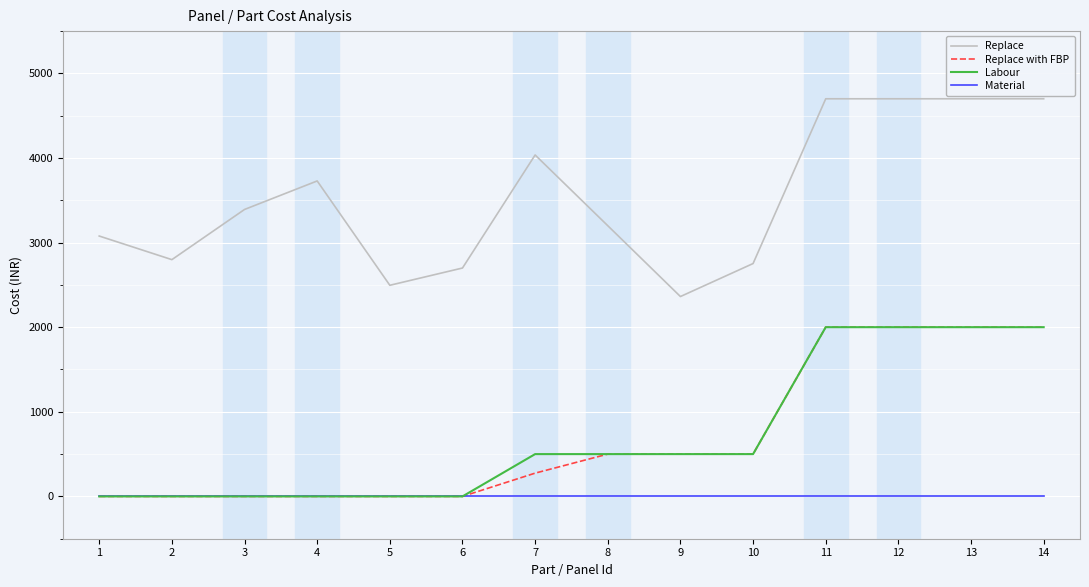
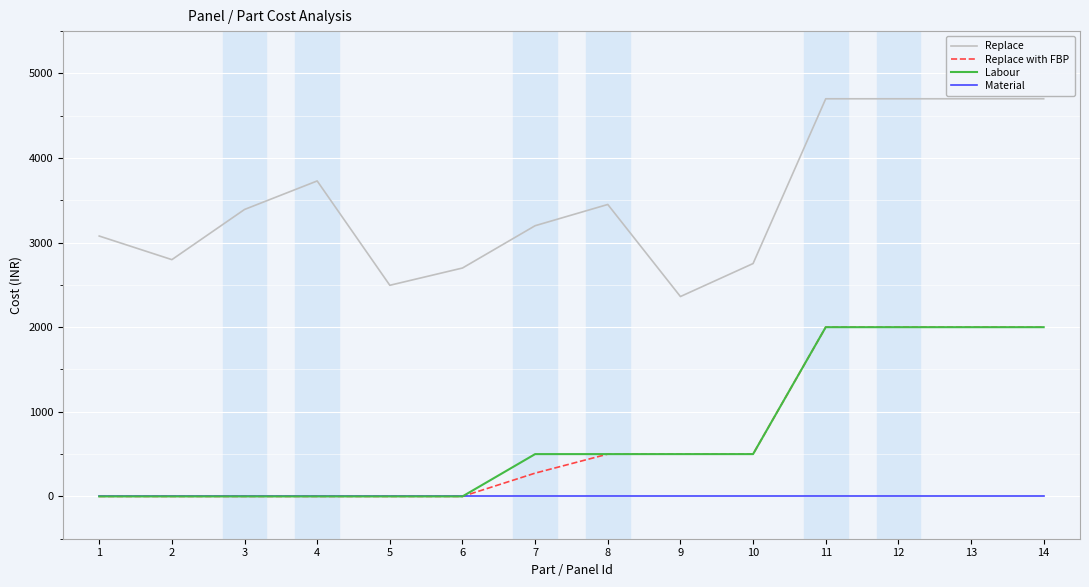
Replace, 7: 4000 -> 3200
Replace, 8: 3200 -> 3500
